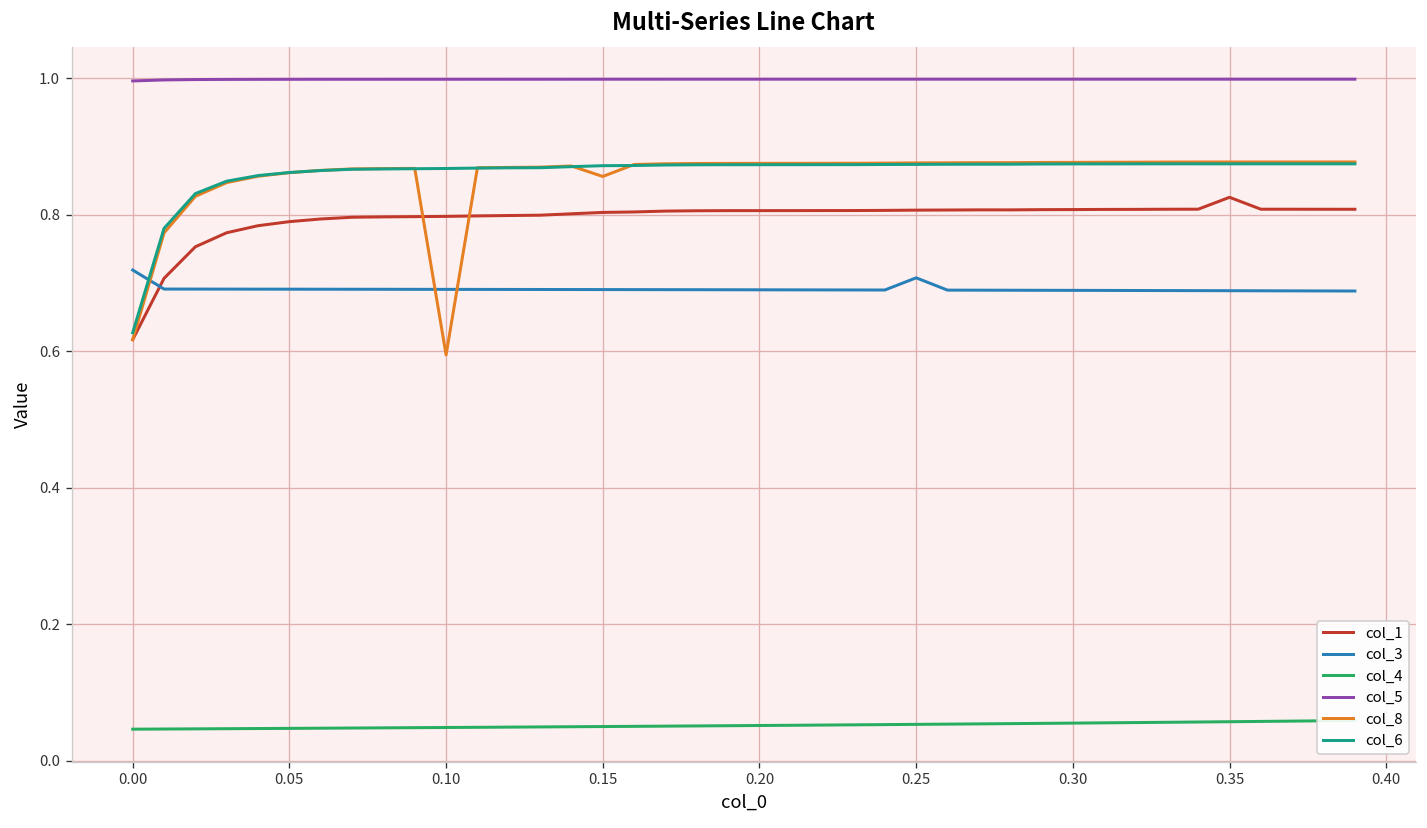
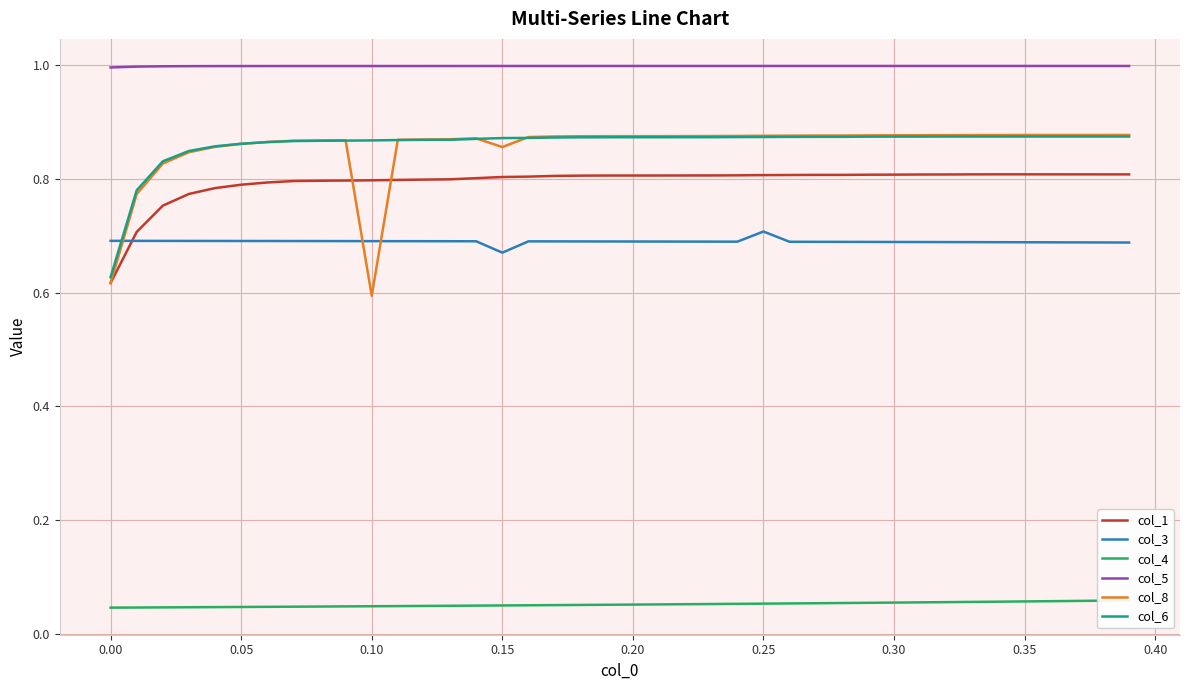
col_3, 0.00: 0.72 -> 0.69
col_3, 0.15: 0.69 -> 0.67
col_1, 0.35: 0.83 -> 0.81
